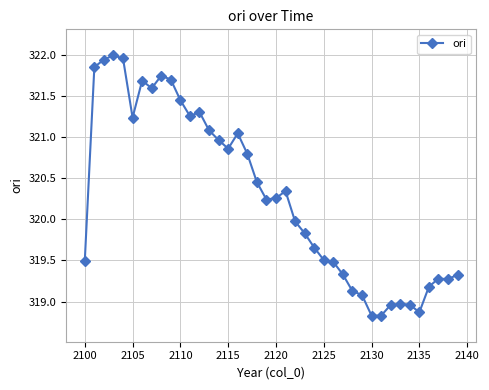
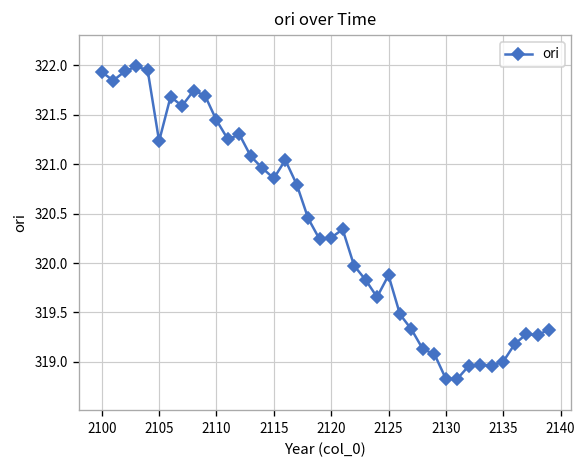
2100: 319.5 -> 321.9
2125: 319.5 -> 319.9
2135: 318.9 -> 319.0
